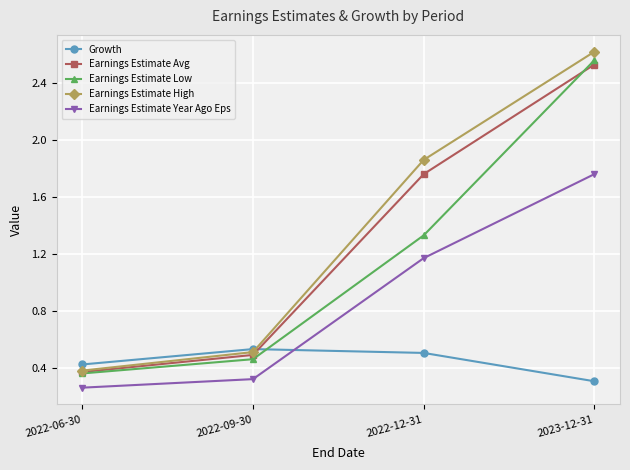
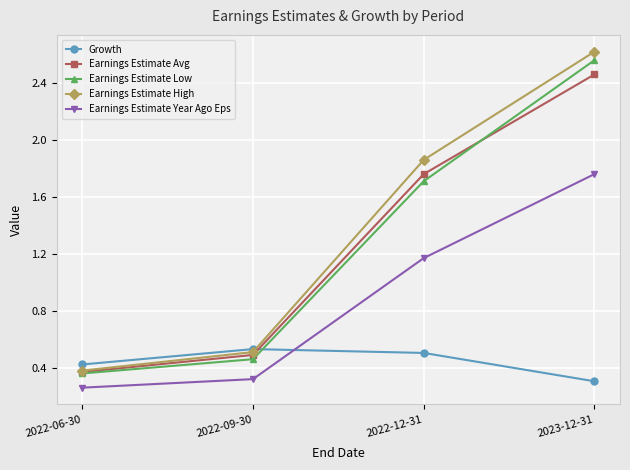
Earnings Estimate Low, 2022-12-31: 1.33 -> 1.71
Earnings Estimate Avg, 2023-12-31: 2.53 -> 2.46
